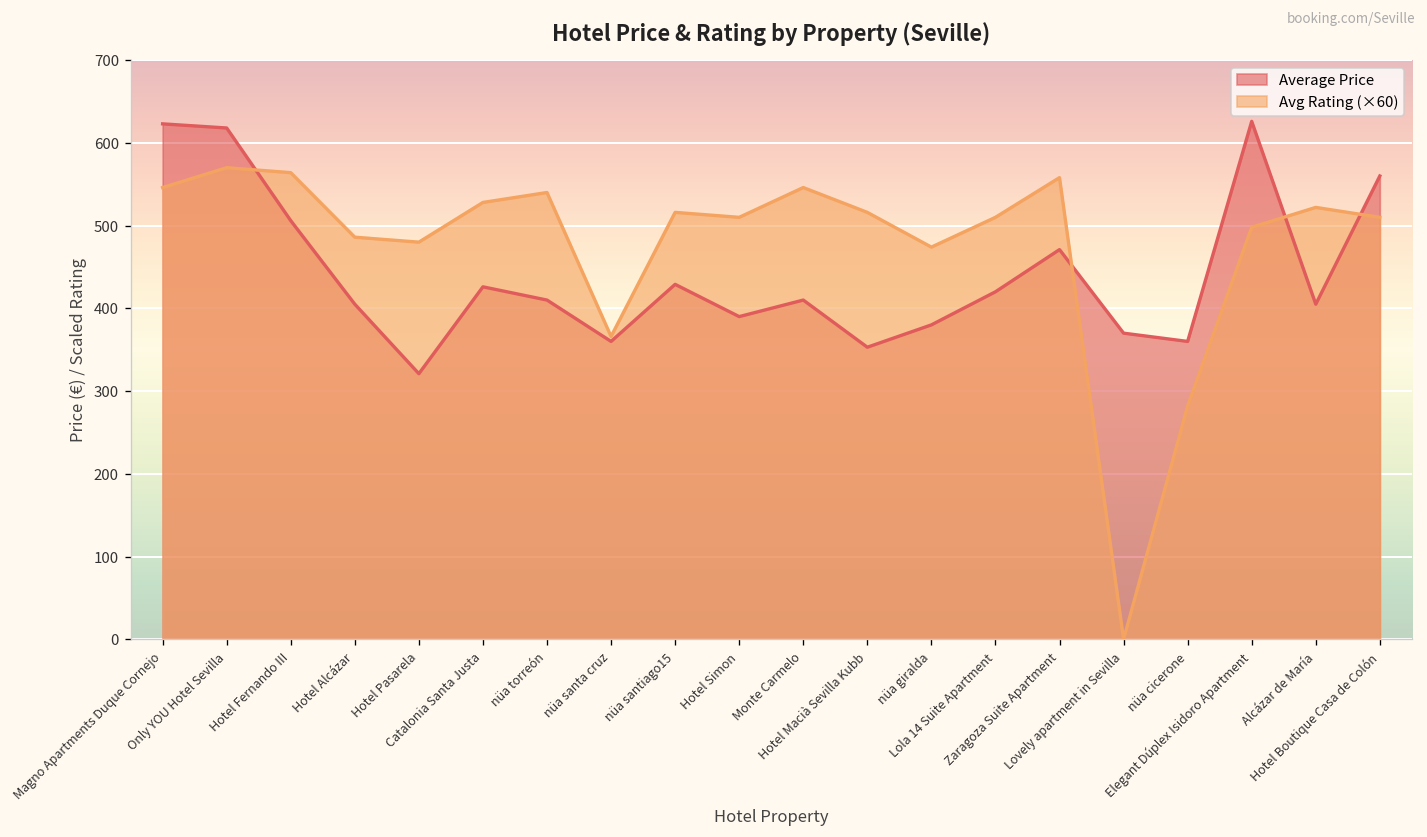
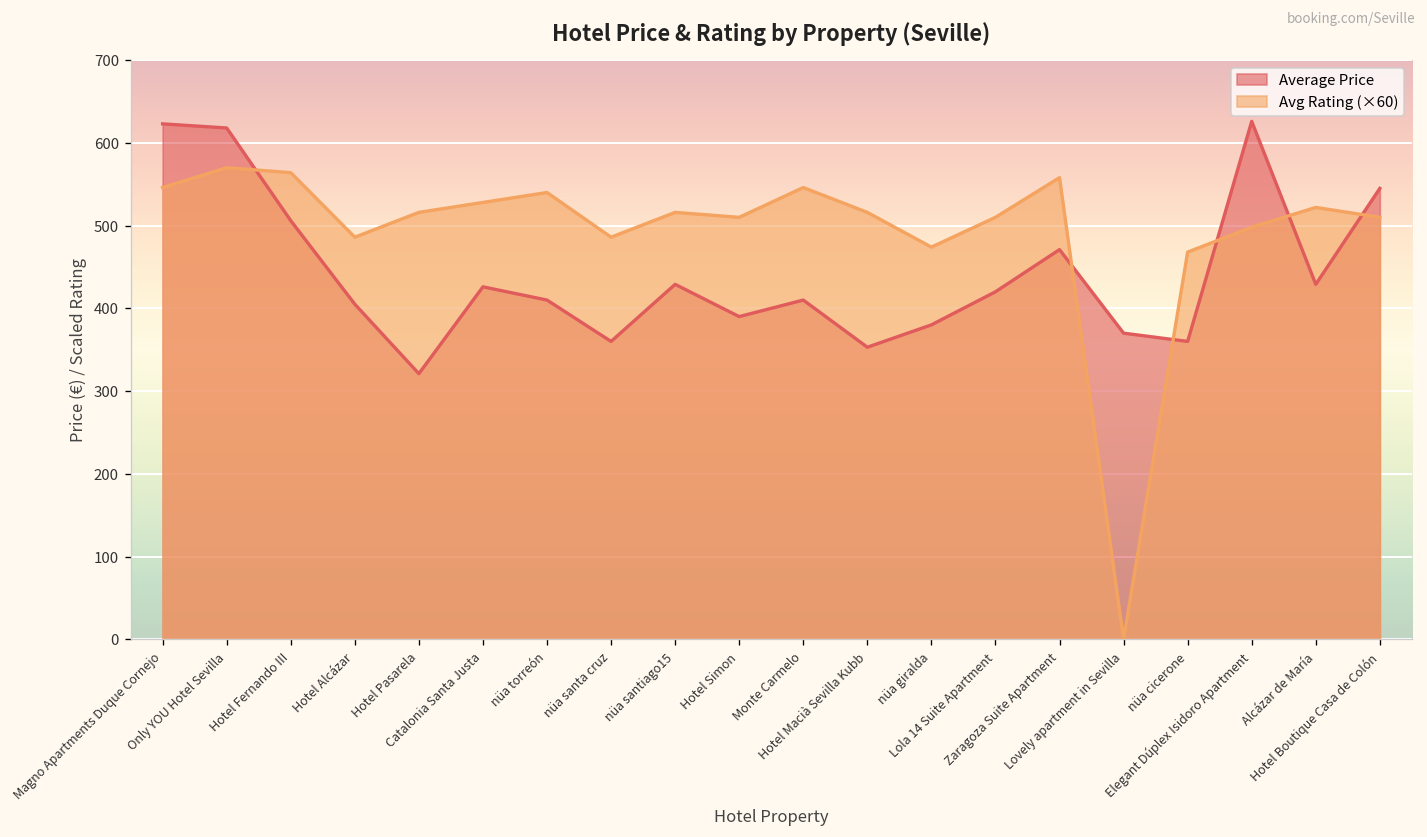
Avg Rating (×60), Hotel Pasarela: 480 -> 520
Avg Rating (×60), nüa santa cruz: 370 -> 490
Avg Rating (×60), nüa cicerone: 280 -> 470
Average Price, Alcázar de María: 410 -> 430
Average Price, Hotel Boutique Casa de Colón: 560 -> 550
